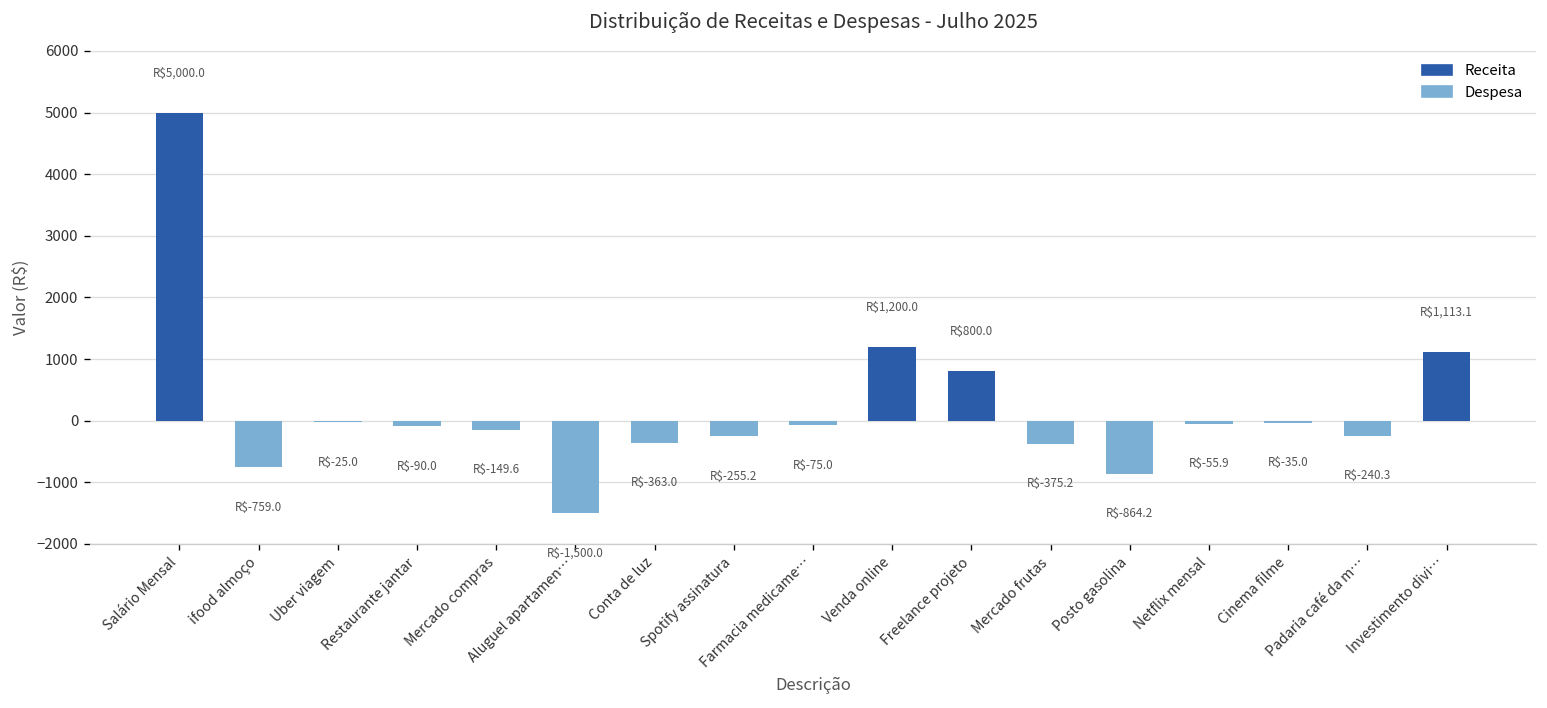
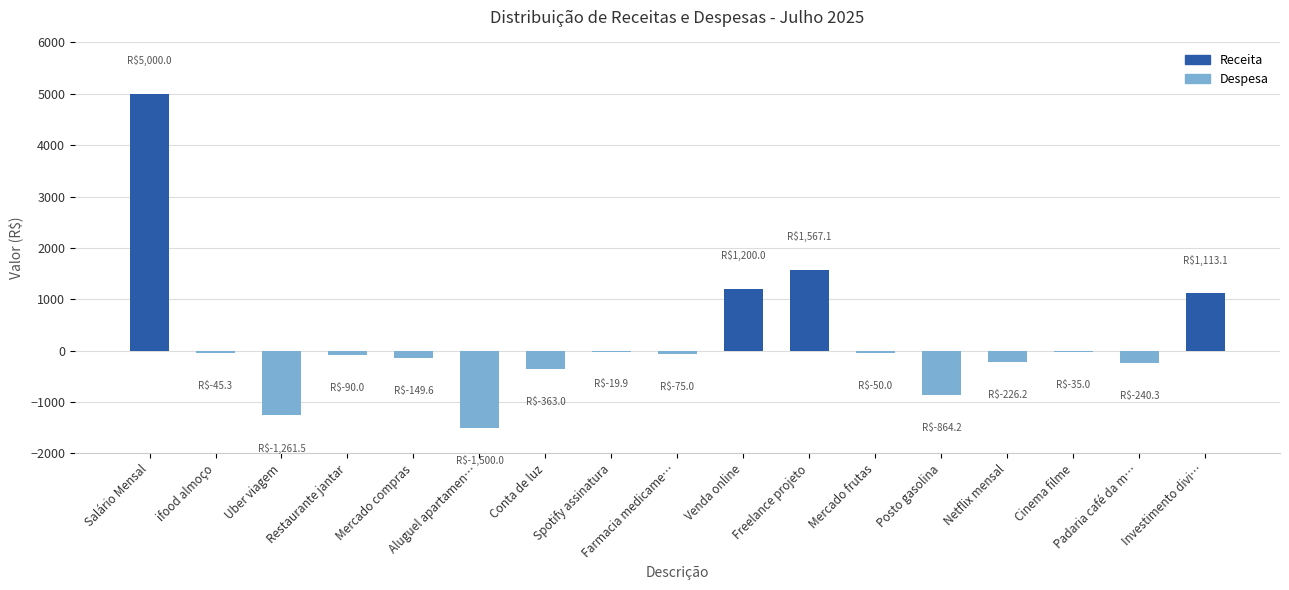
ifood almoço: $-759.0 -> $-45.3
Uber viagem: $-25.0 -> $-1,261.5
Spotify assinatura: $-255.2 -> $-19.9
Freelance projeto: $800.0 -> $1,567.1
Mercado frutas: $-375.2 -> $-50.0
Netflix mensal: $-55.9 -> $-226.2
